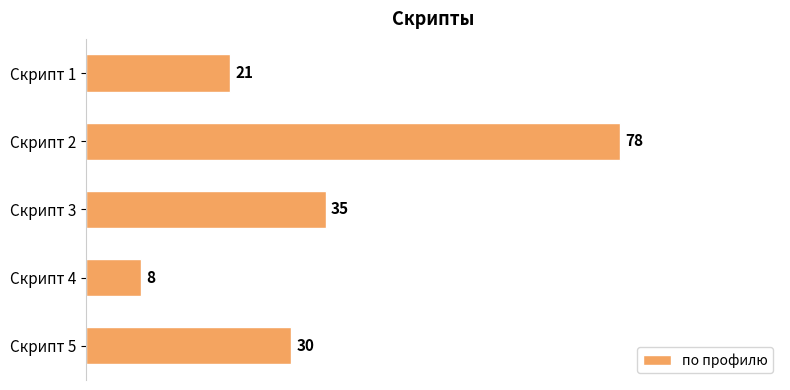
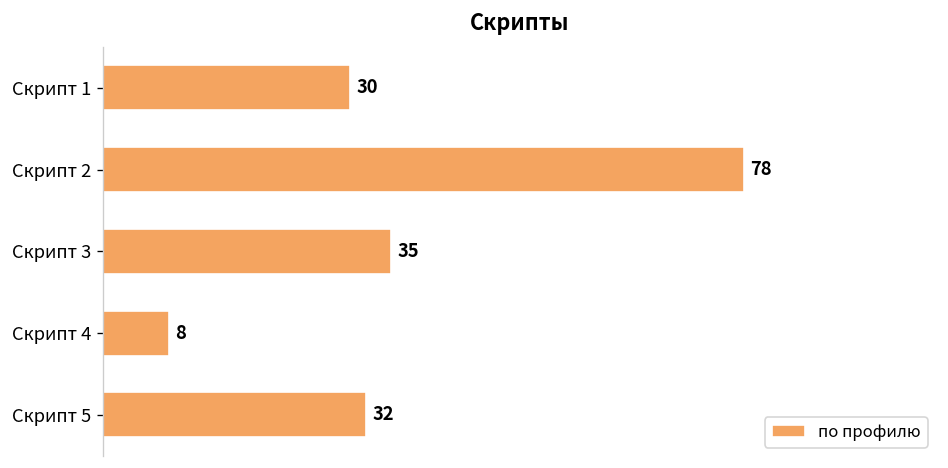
Скрипт 1: 21 -> 30
Скрипт 5: 30 -> 32
